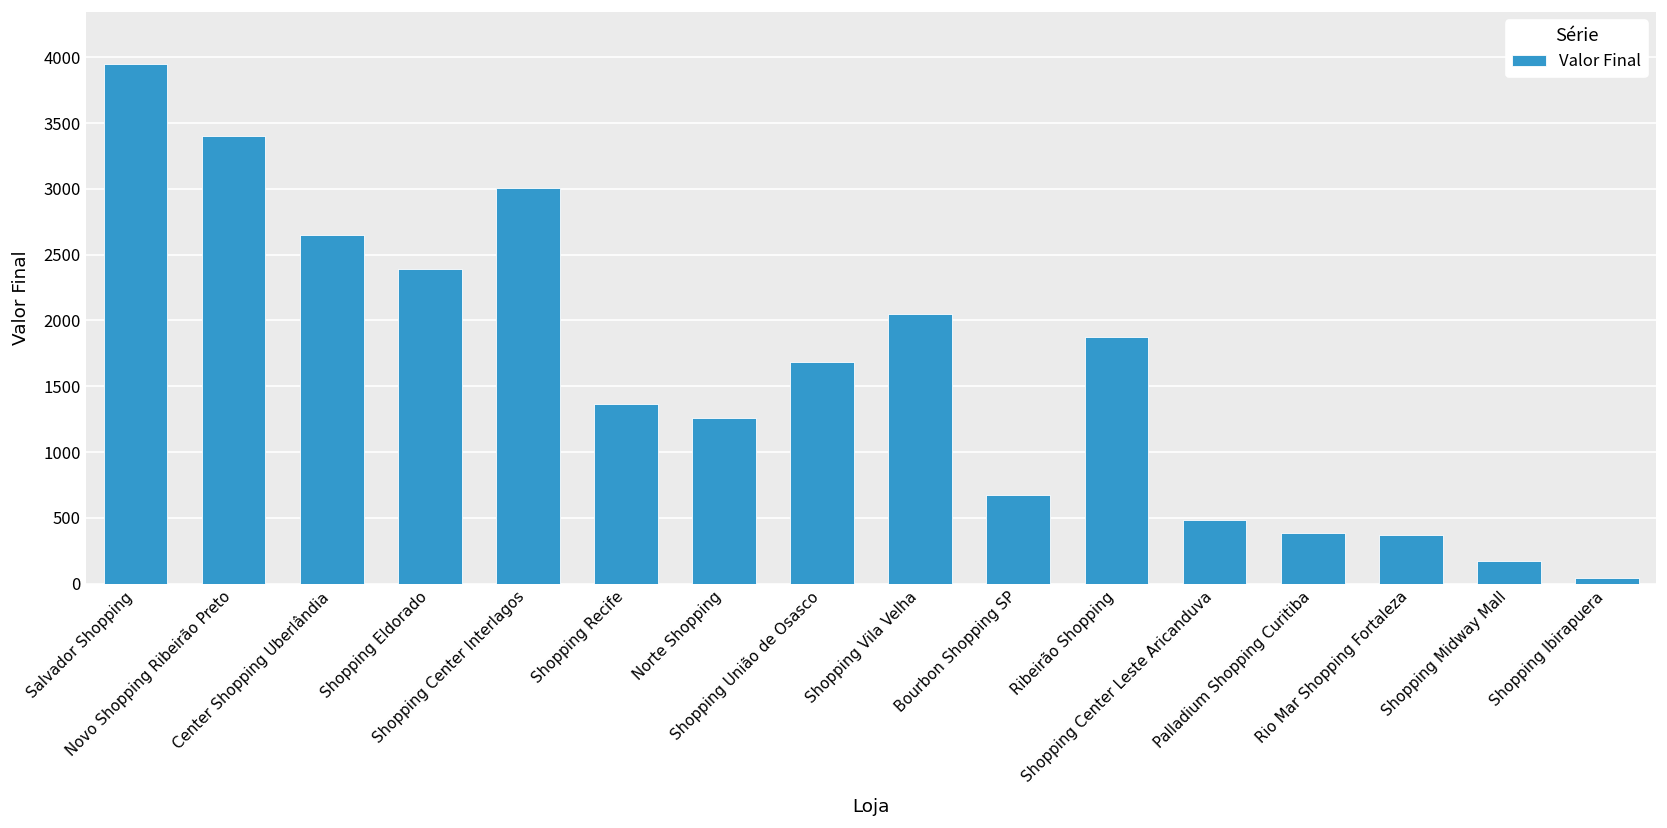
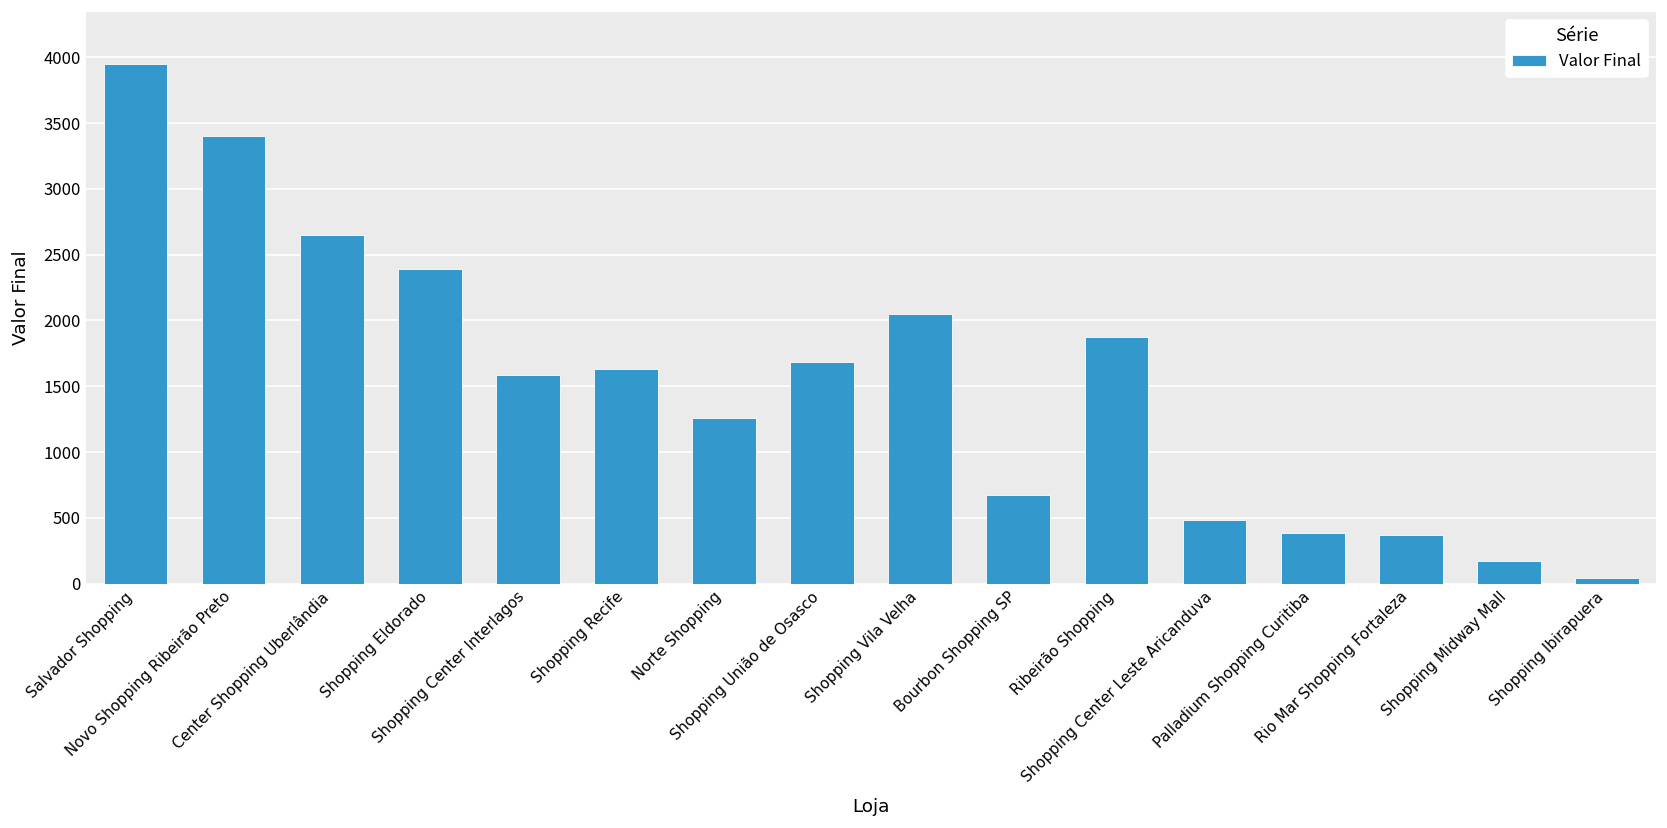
Shopping Center Interlagos: 3010 -> 1580
Shopping Recife: 1370 -> 1630
